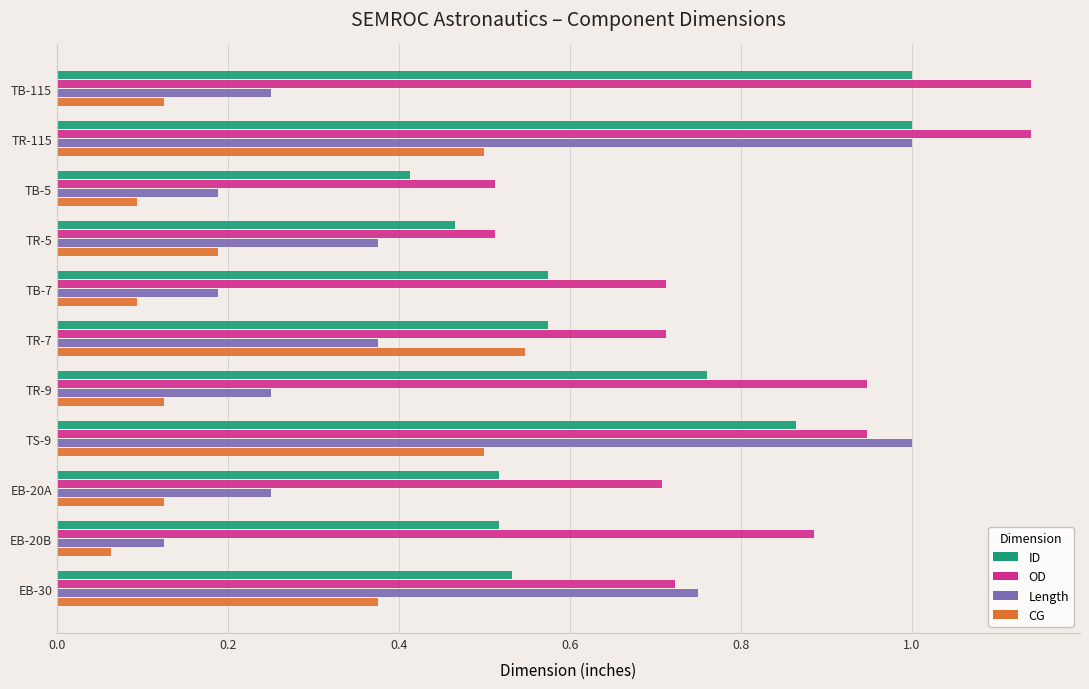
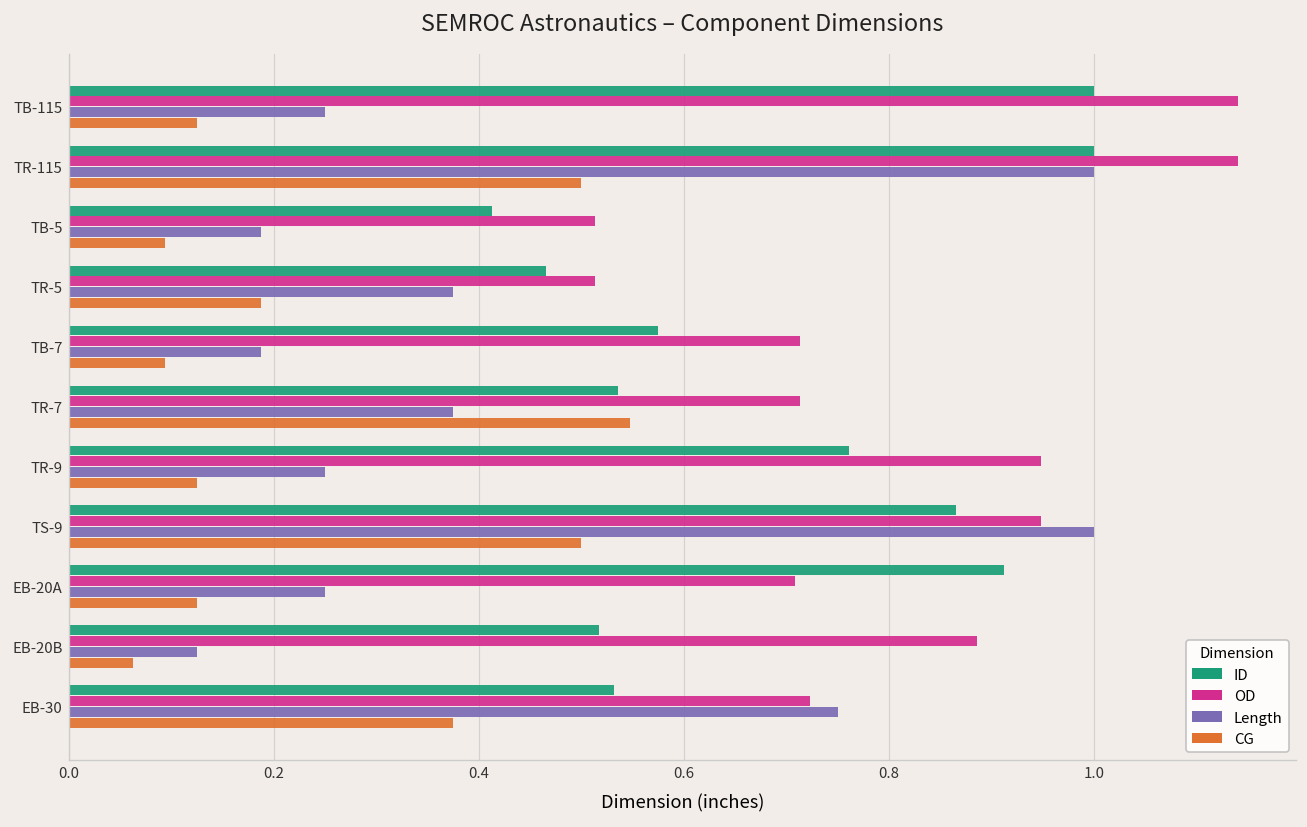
ID, TR-7: 0.58 -> 0.54
ID, EB-20A: 0.52 -> 0.91
